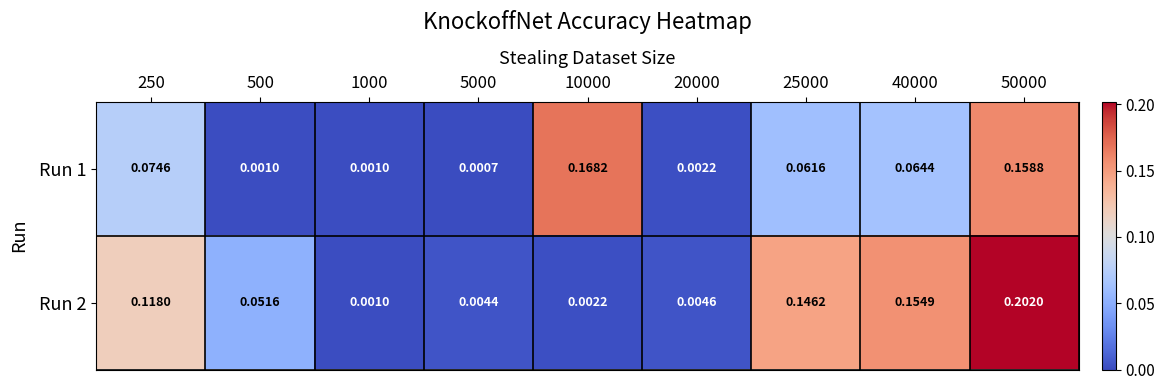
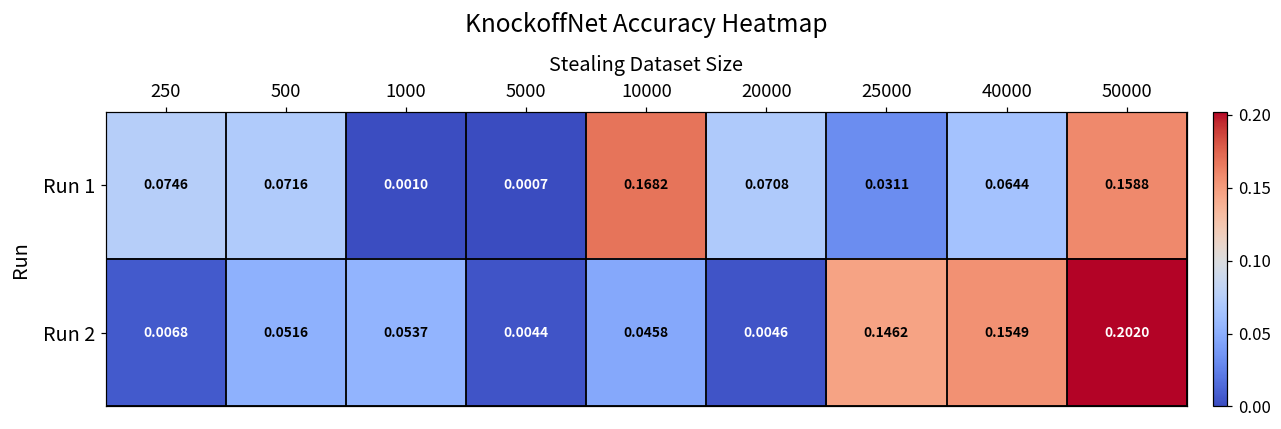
Run 1, 500: 0.0010 -> 0.0716
Run 1, 20000: 0.0022 -> 0.0708
Run 1, 25000: 0.0616 -> 0.0311
Run 2, 250: 0.1180 -> 0.0068
Run 2, 1000: 0.0010 -> 0.0537
Run 2, 10000: 0.0022 -> 0.0458
